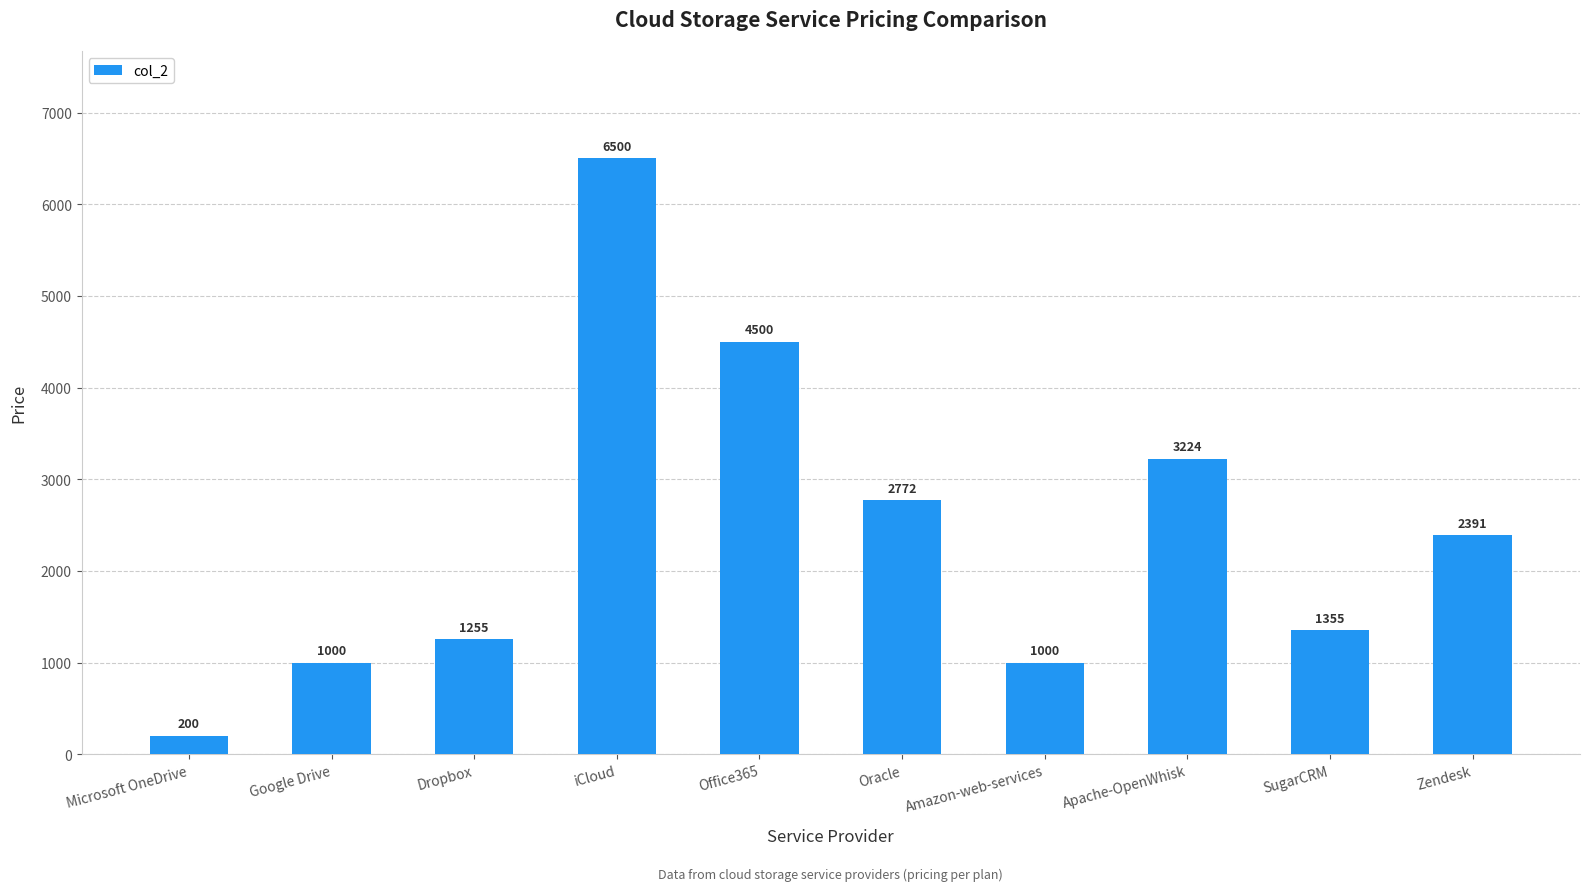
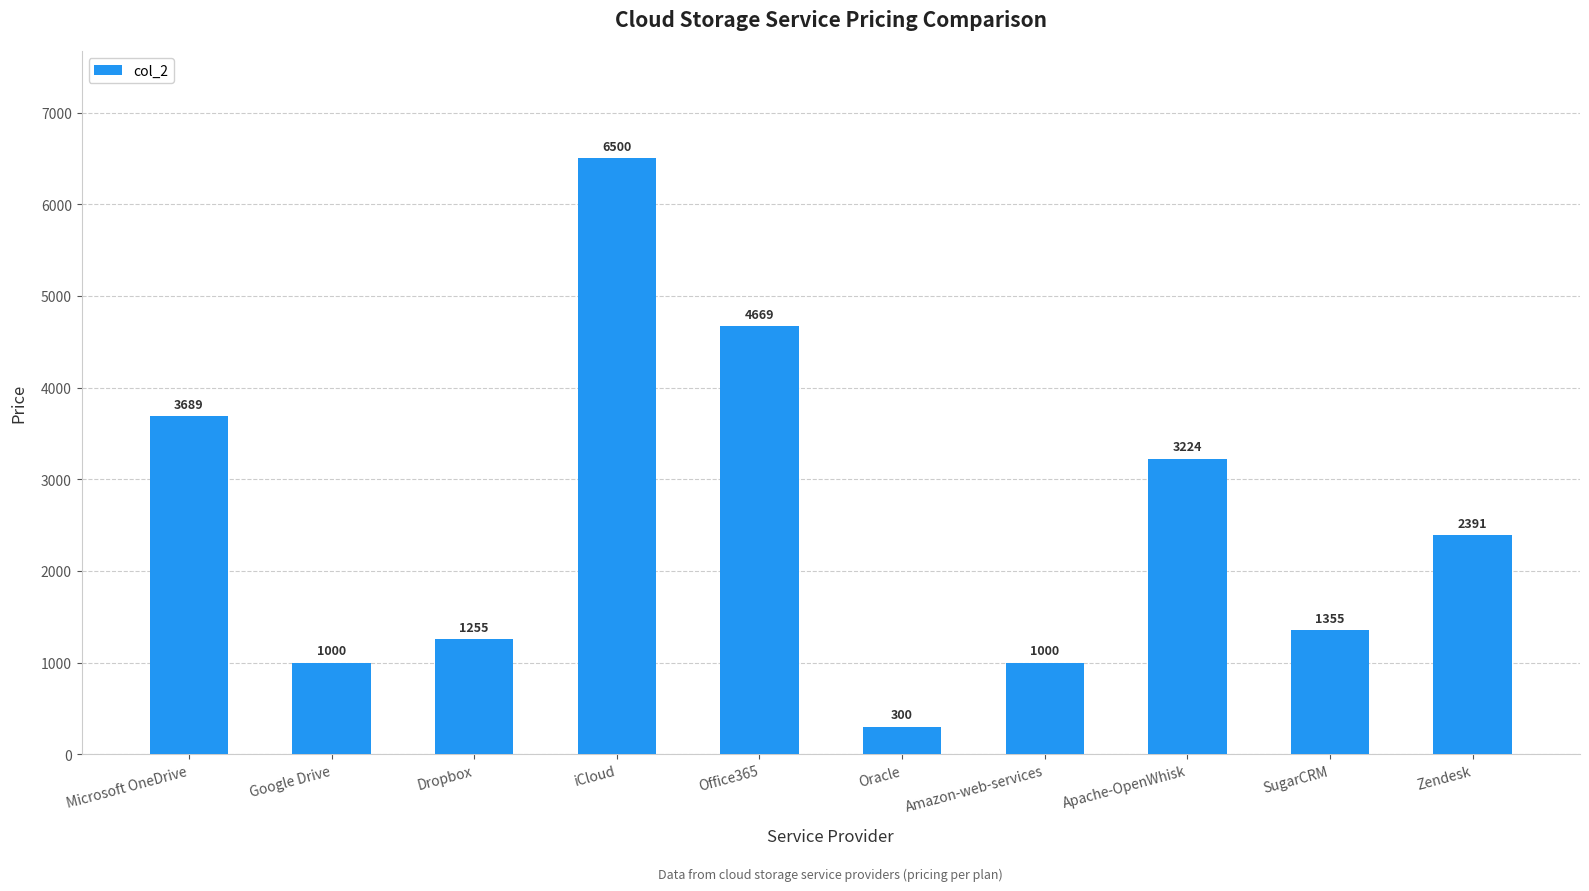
Microsoft OneDrive: 200 -> 3689
Office365: 4500 -> 4669
Oracle: 2772 -> 300
